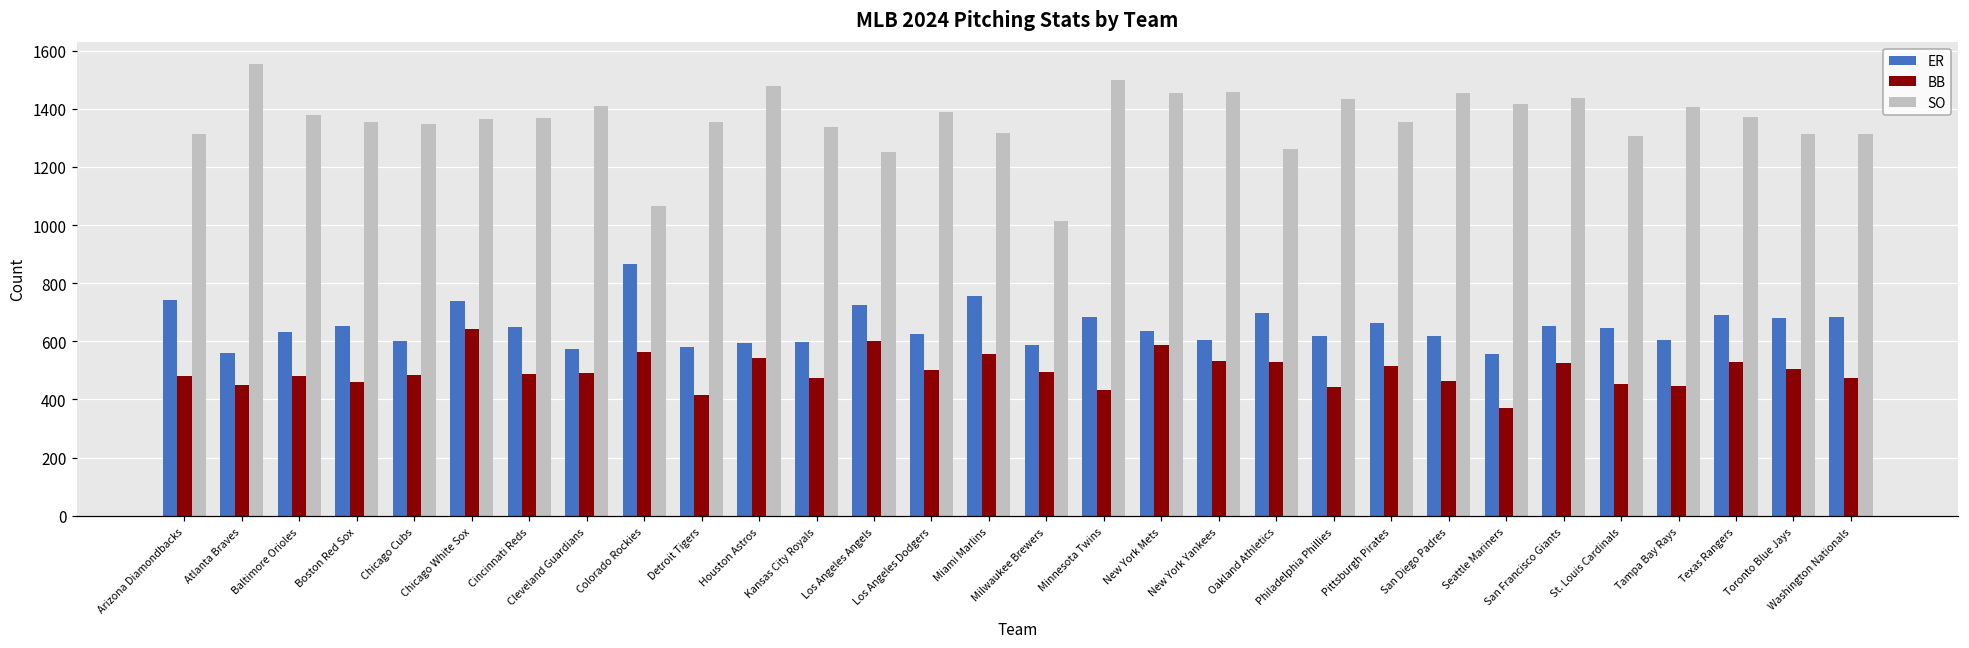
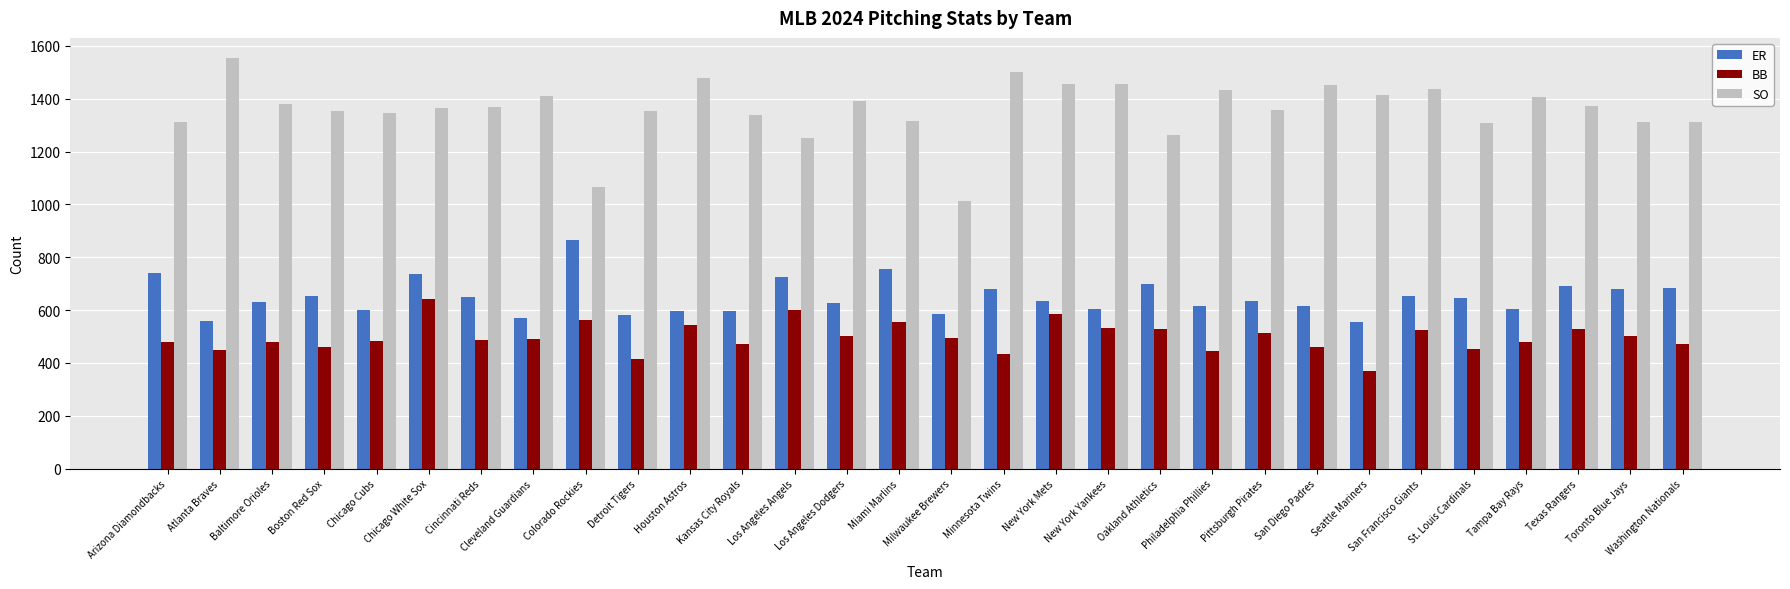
ER, Pittsburgh Pirates: 660 -> 630
BB, Tampa Bay Rays: 450 -> 480
